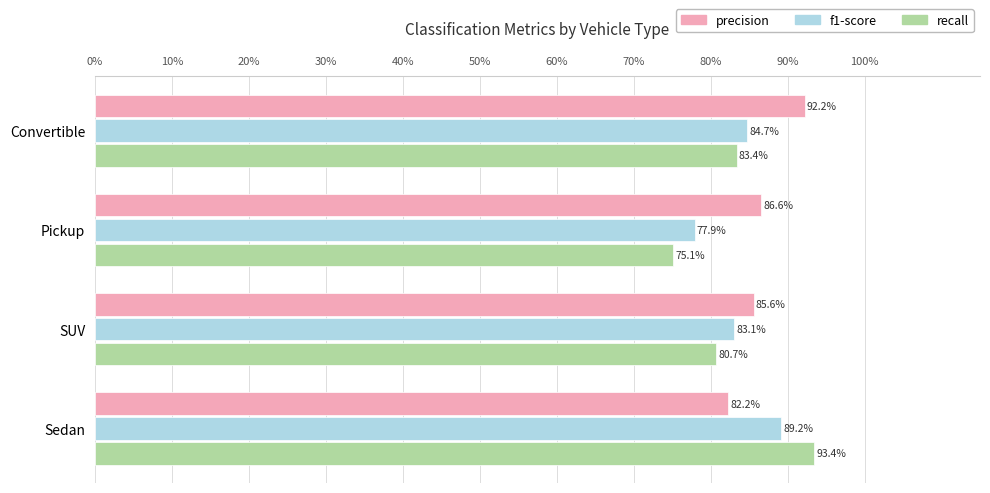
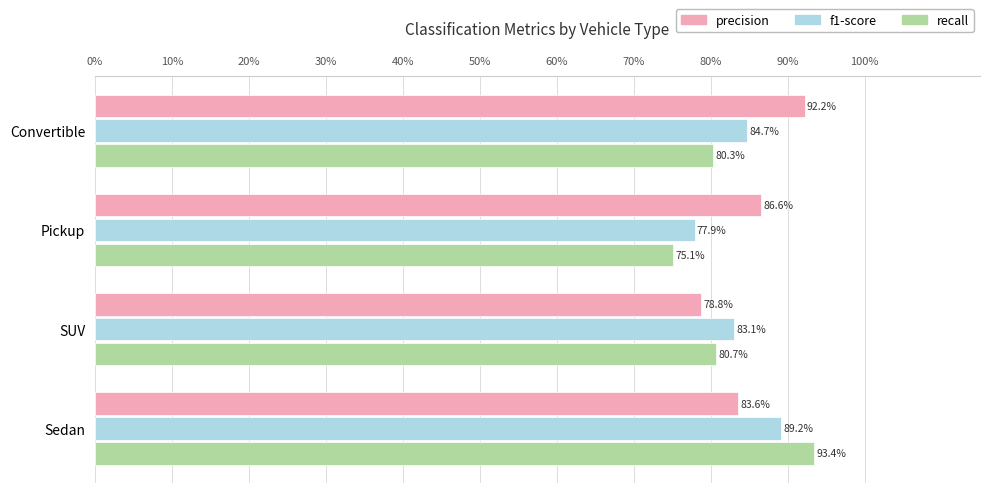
recall, Convertible: 83.4% -> 80.3%
precision, SUV: 85.6% -> 78.8%
precision, Sedan: 82.2% -> 83.6%
